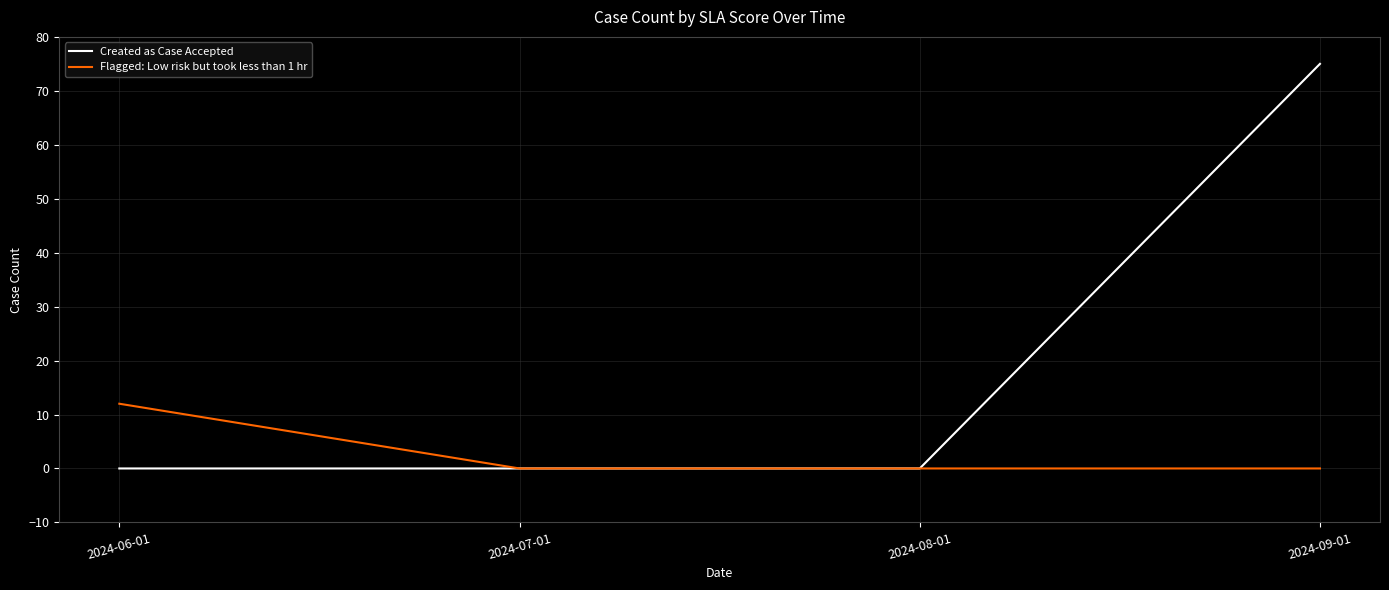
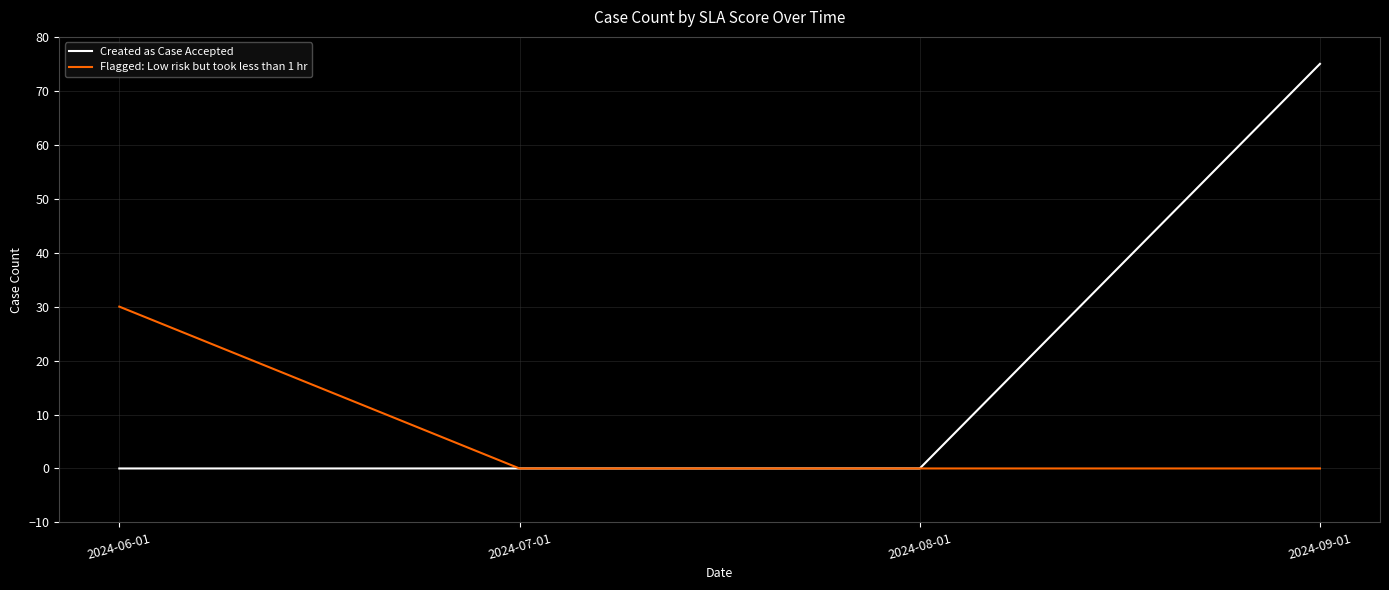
Flagged: Low risk but took less than 1 hr, 2024-06-01: 12 -> 30
